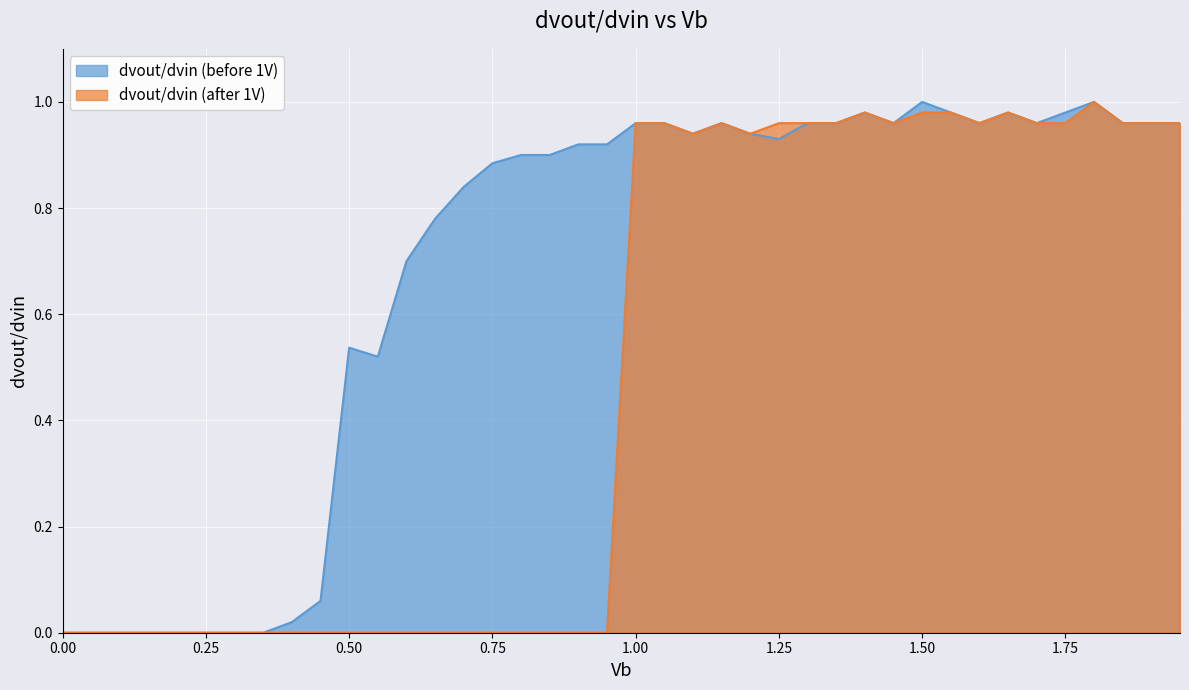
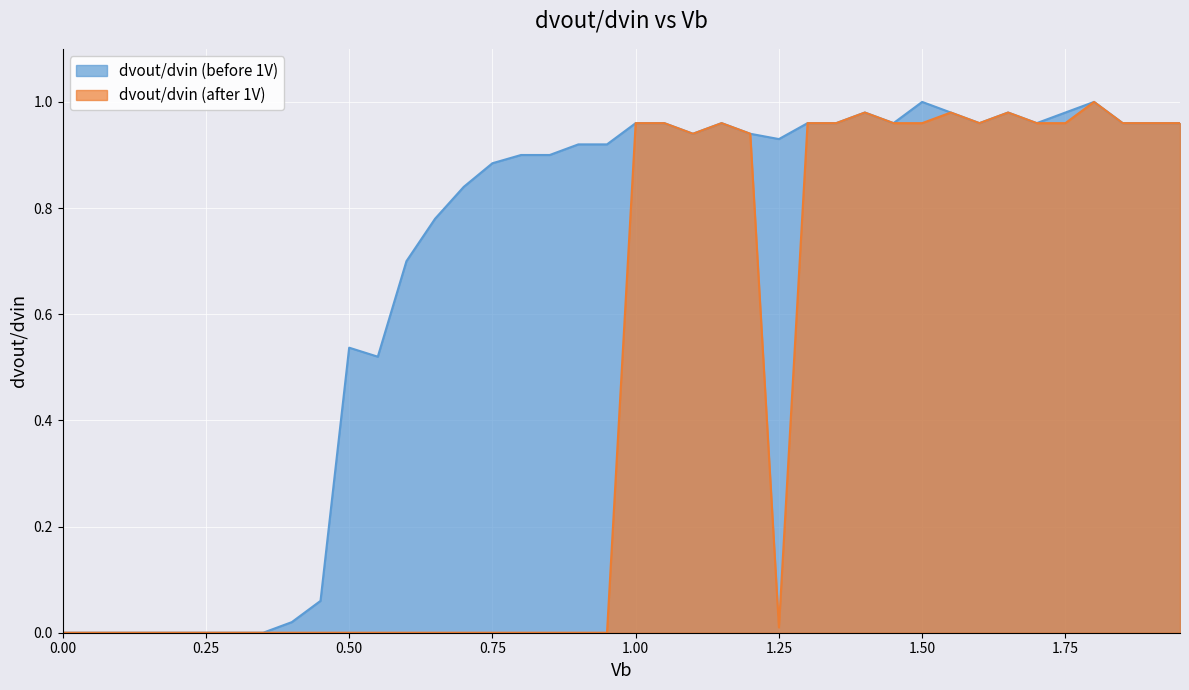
dvout/dvin (after 1V), 1.25: 0.96 -> 0.01
dvout/dvin (after 1V), 1.50: 0.98 -> 0.96
